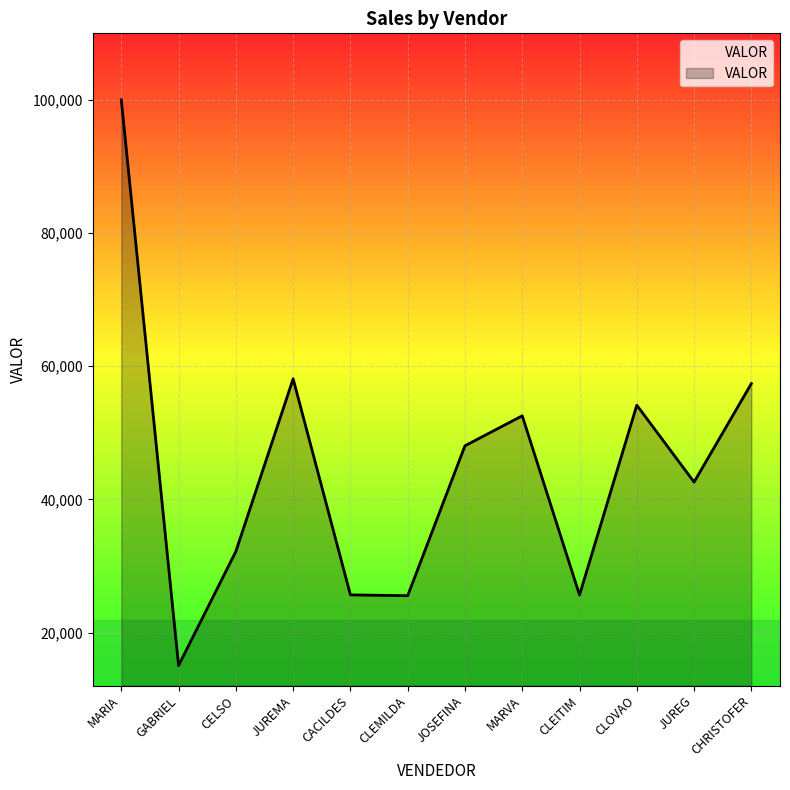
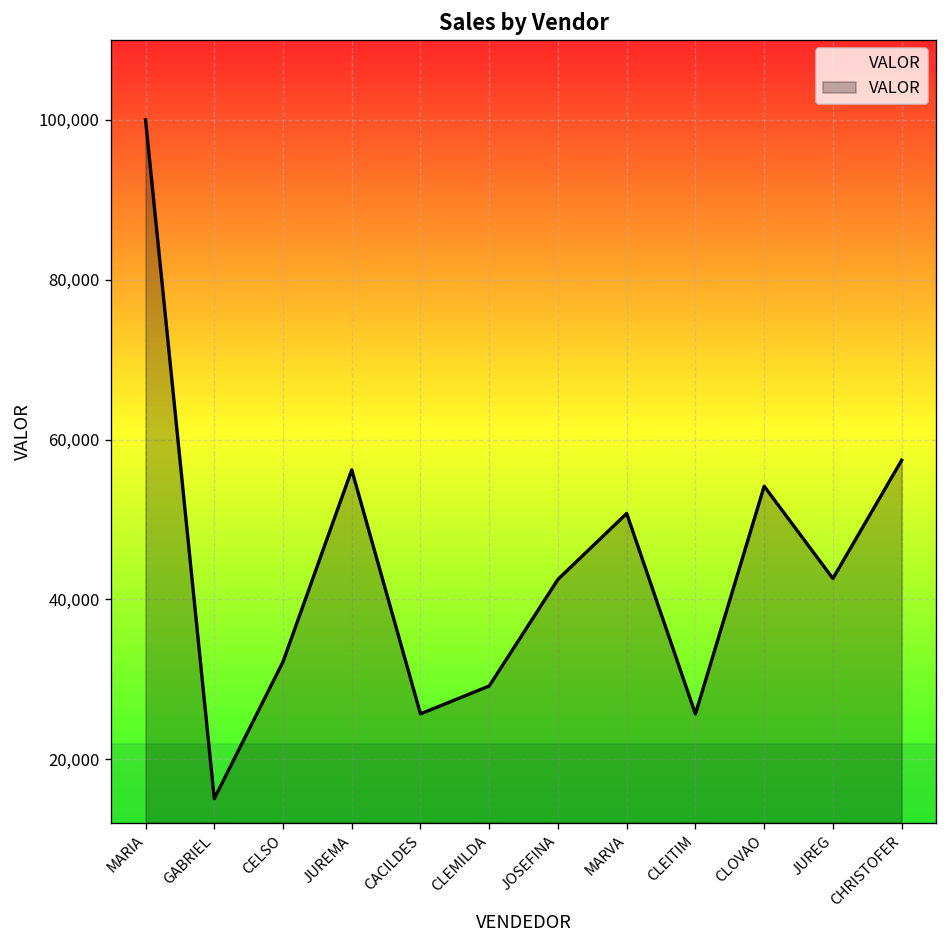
JUREMA: 58,000 -> 56,000
CLEMILDA: 26,000 -> 29,000
JOSEFINA: 48,000 -> 43,000
MARVA: 53,000 -> 51,000
